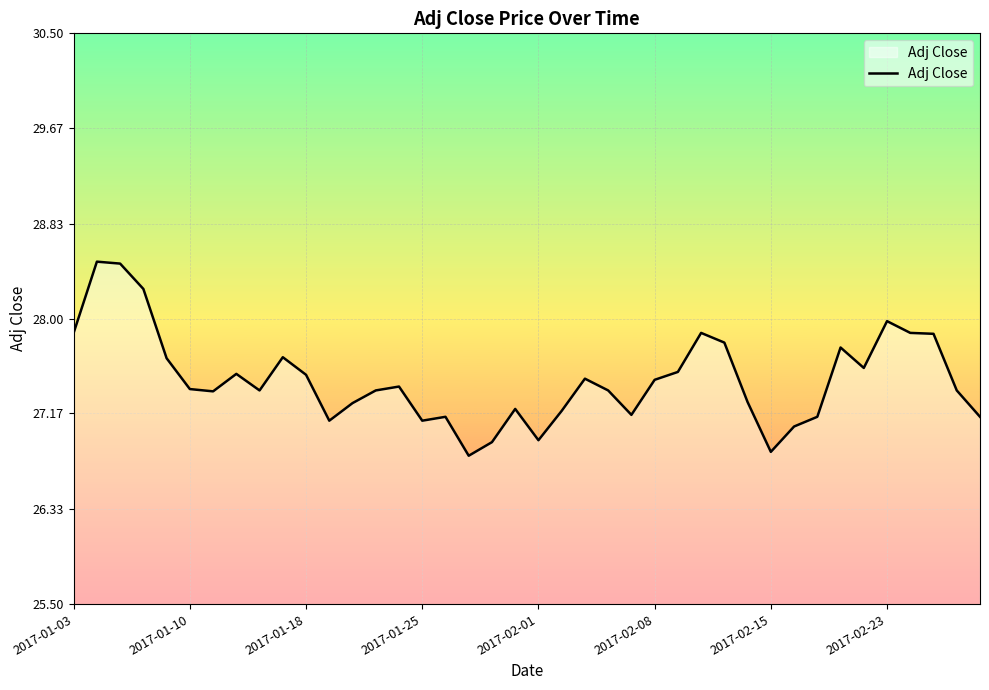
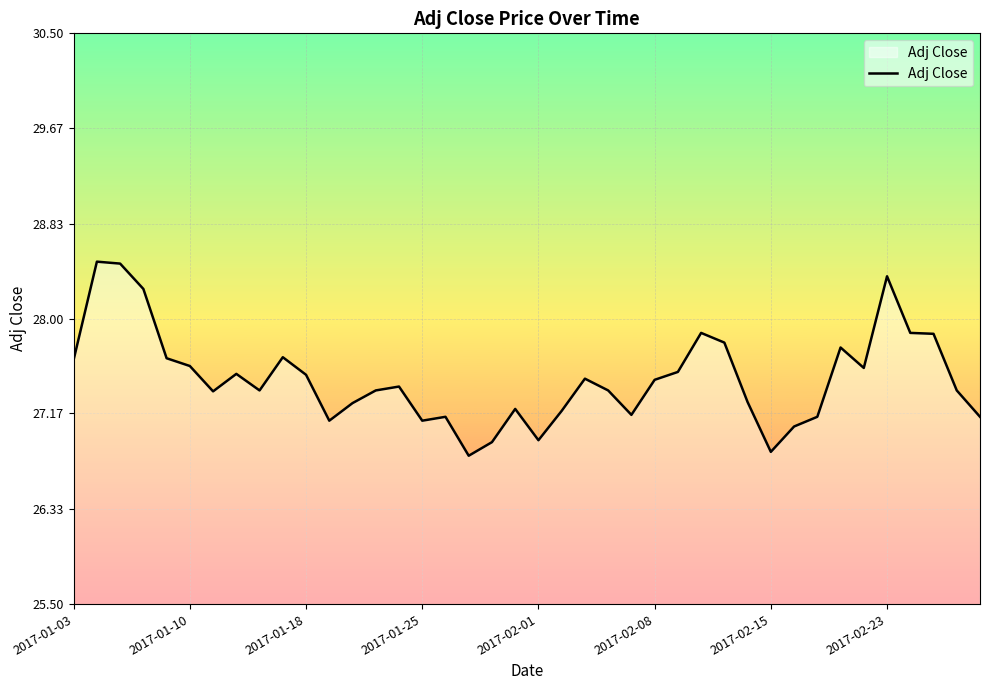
2017-01-03: 27.88 -> 27.64
2017-01-10: 27.38 -> 27.59
2017-02-23: 27.98 -> 28.37
